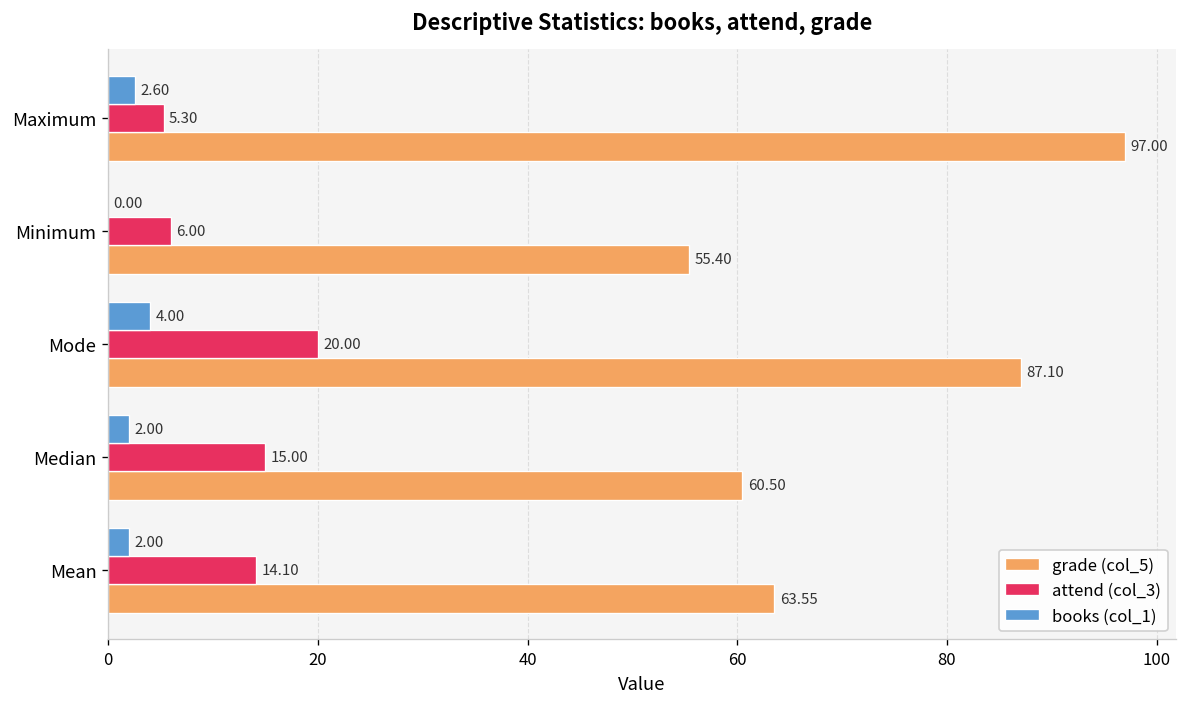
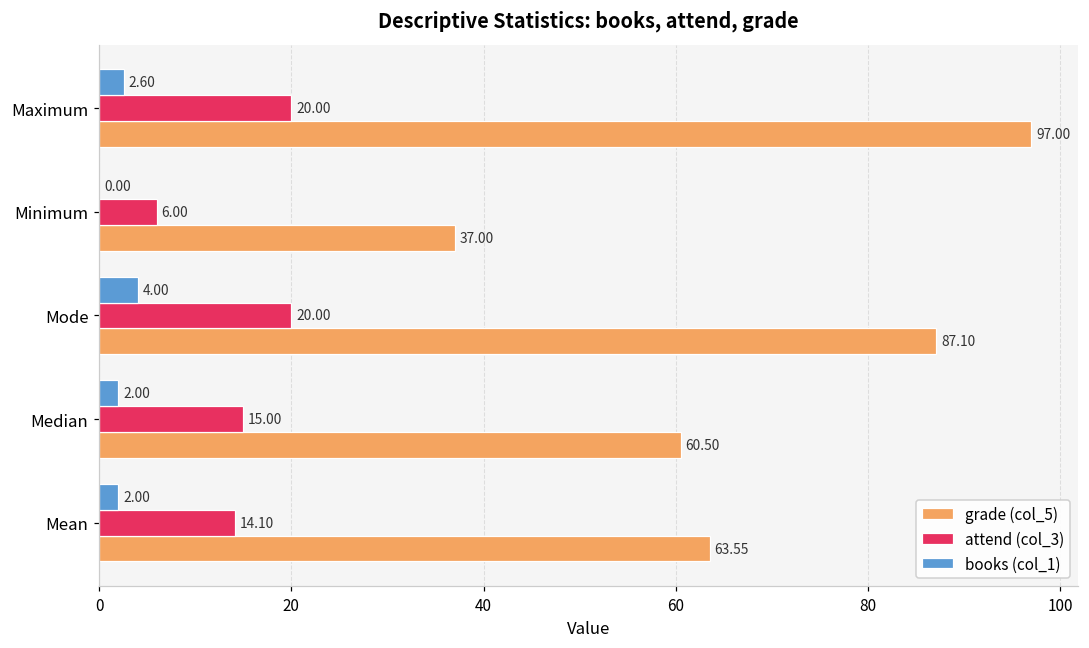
attend (col_3), Maximum: 5.30 -> 20.00
grade (col_5), Minimum: 55.40 -> 37.00
